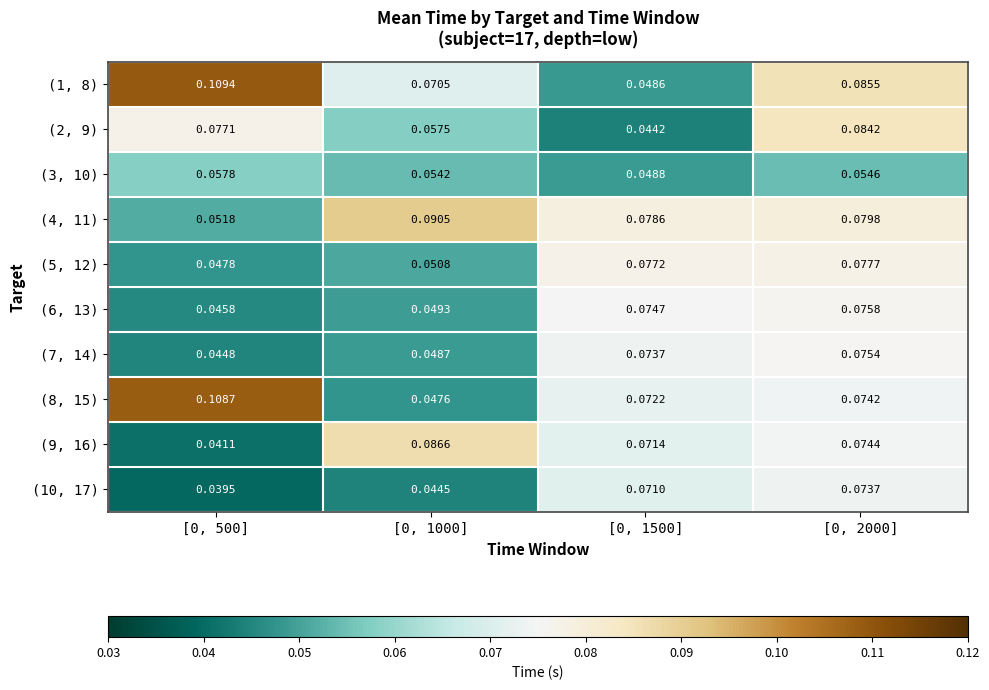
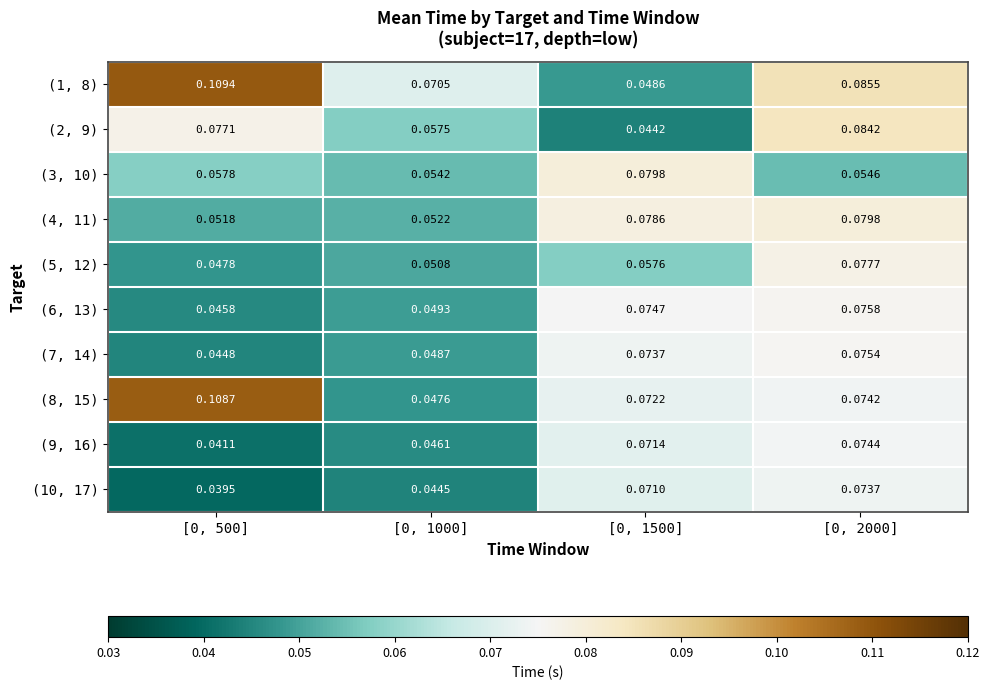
(3, 10), [0, 1500]: 0.0488 -> 0.0798
(4, 11), [0, 1000]: 0.0905 -> 0.0522
(5, 12), [0, 1500]: 0.0772 -> 0.0576
(9, 16), [0, 1000]: 0.0866 -> 0.0461
